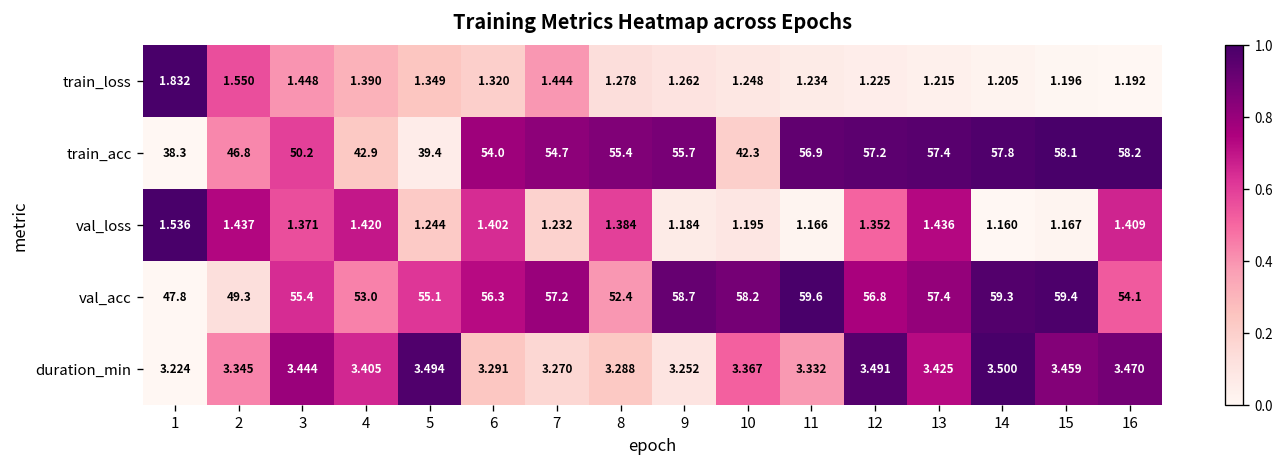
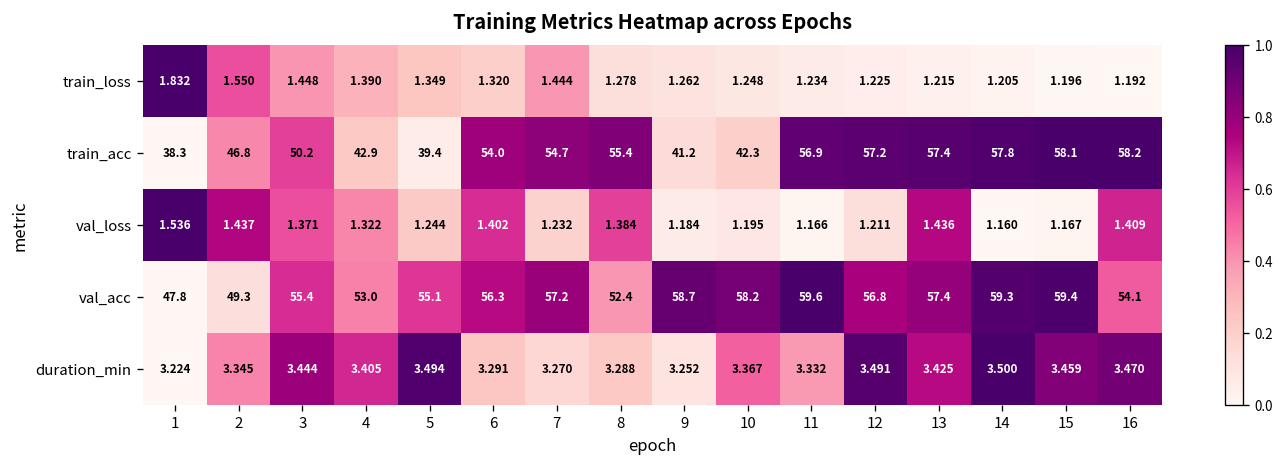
train_acc, 9: 55.7 -> 41.2
val_loss, 4: 1.420 -> 1.322
val_loss, 12: 1.352 -> 1.211
